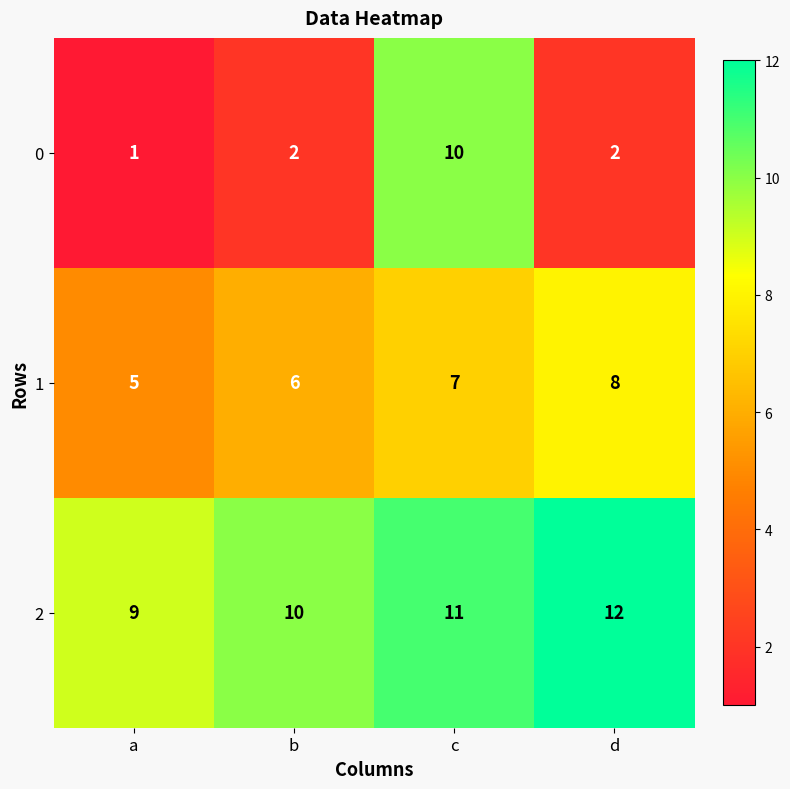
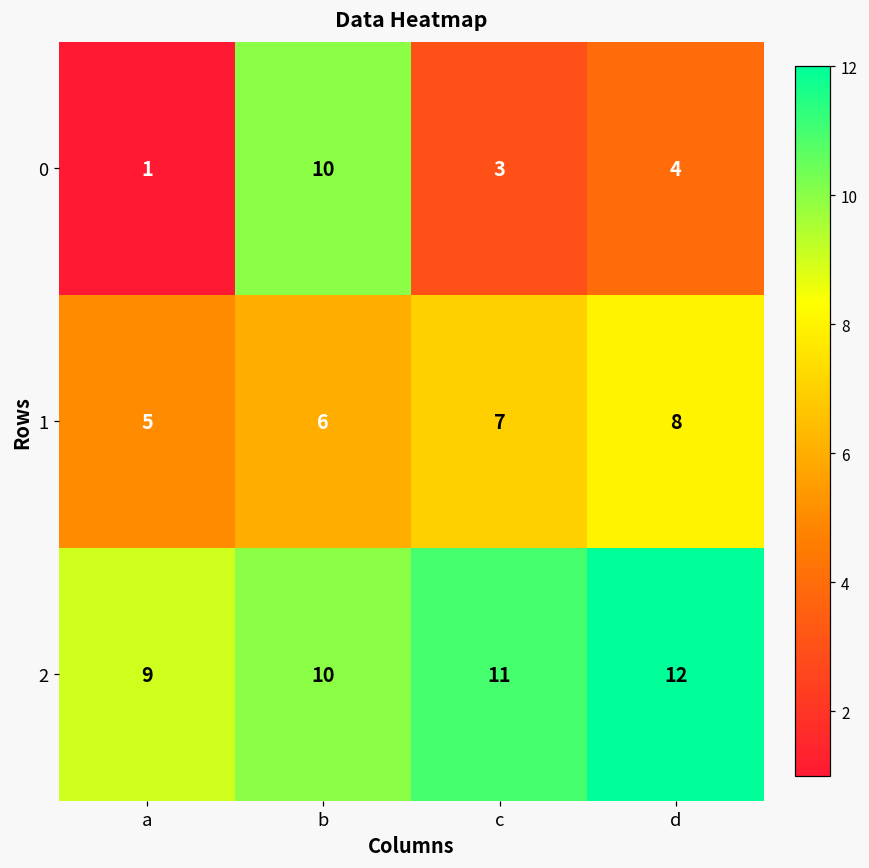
0, b: 2 -> 10
0, c: 10 -> 3
0, d: 2 -> 4
